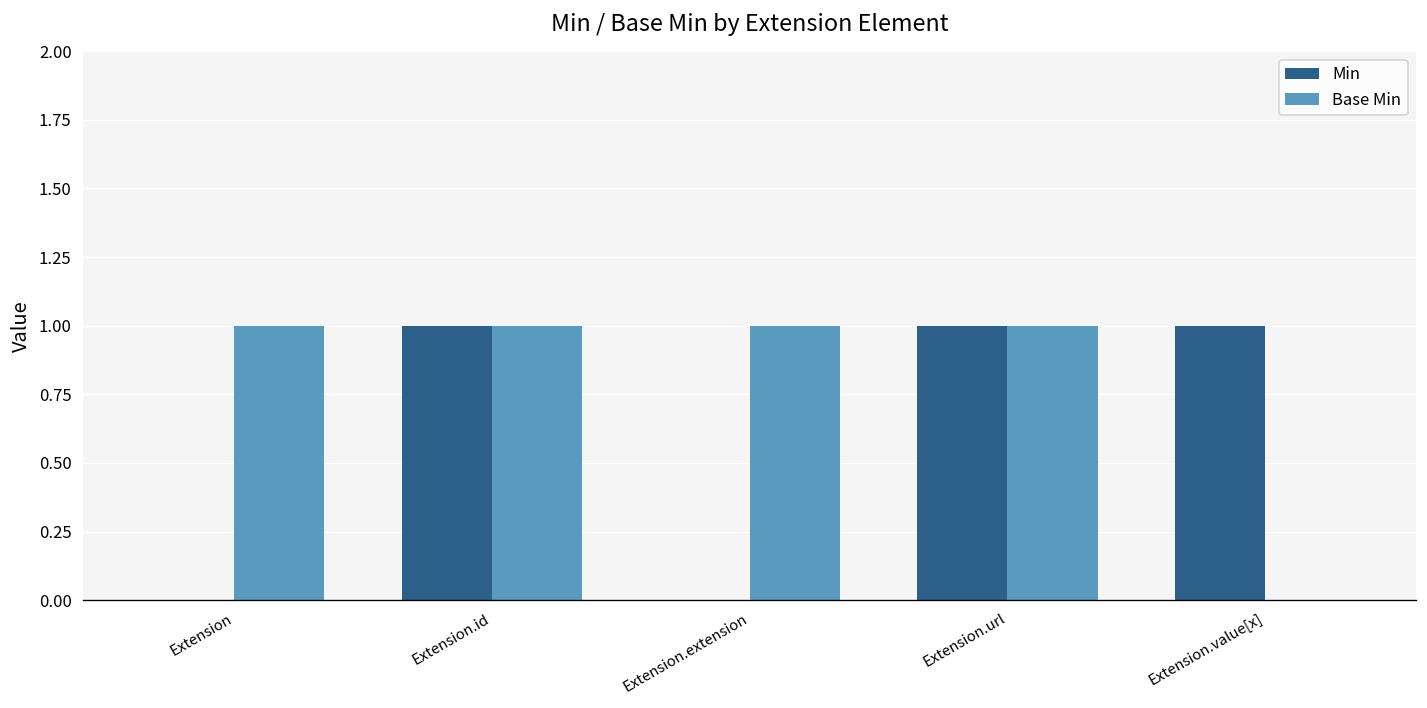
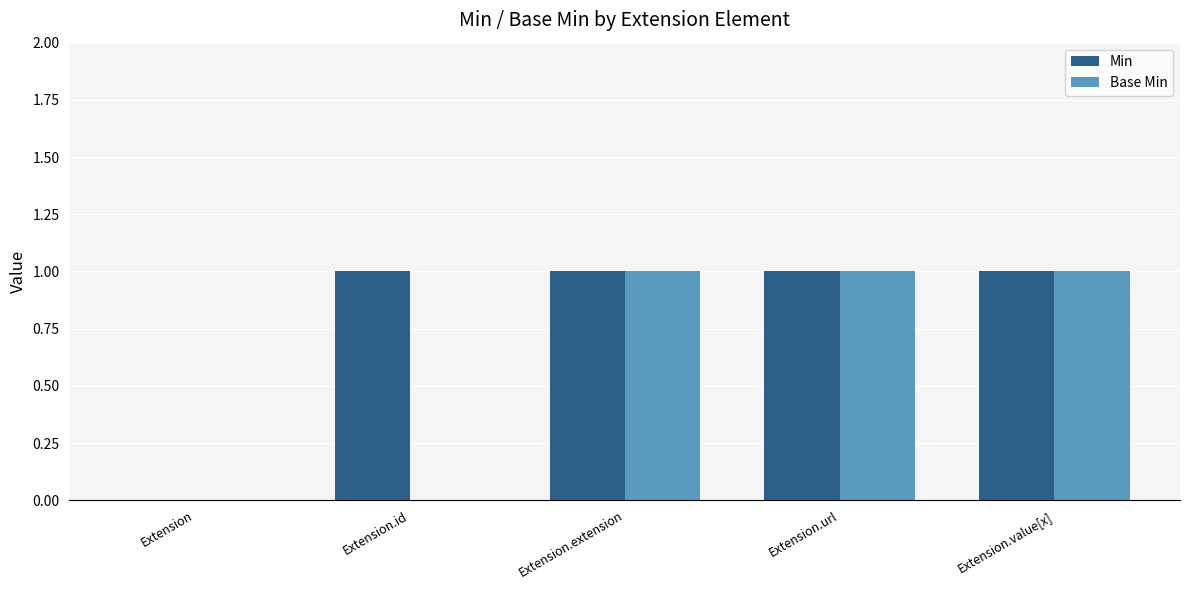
Base Min, Extension: 1 -> 0
Base Min, Extension.id: 1 -> 0
Min, Extension.extension: 0 -> 1
Base Min, Extension.value[x]: 0 -> 1
